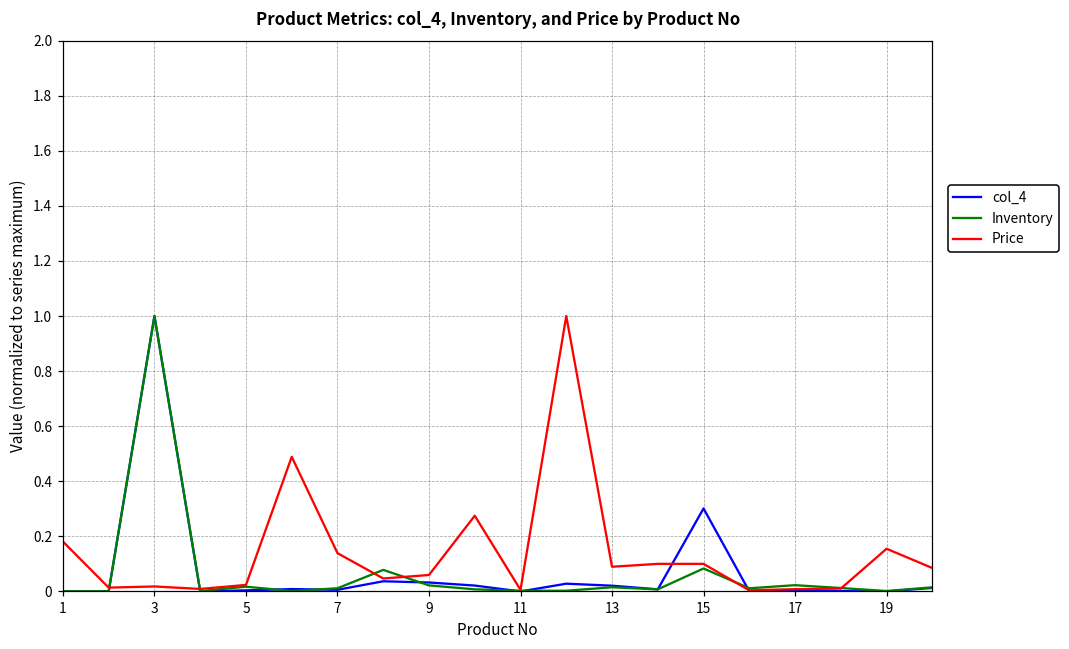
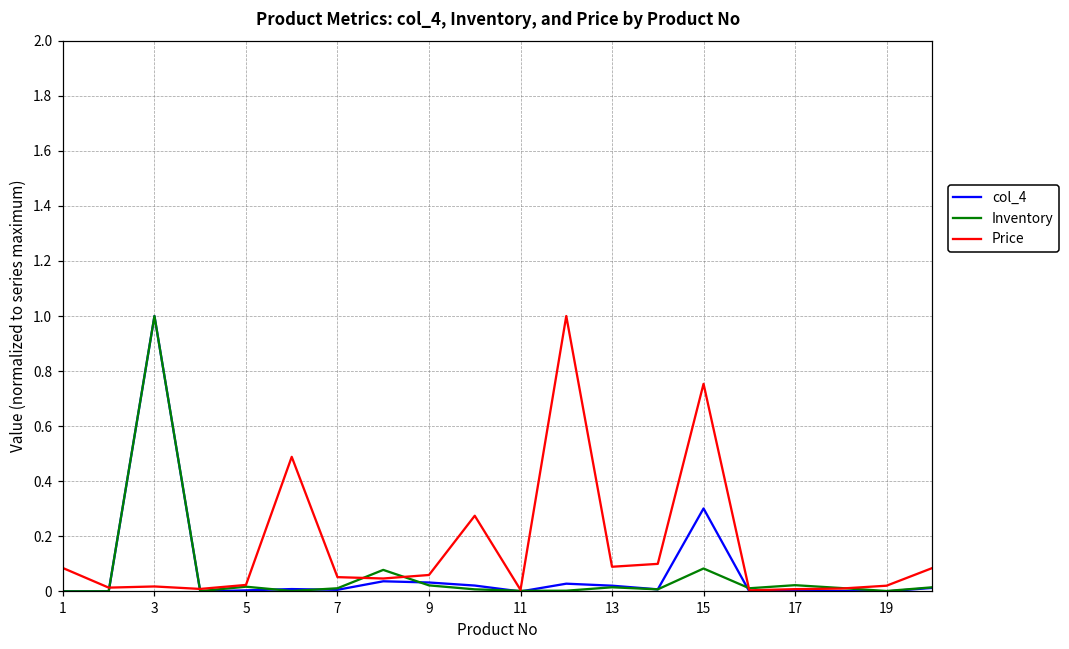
Price, 1: 0.18 -> 0.09
Price, 7: 0.14 -> 0.05
Price, 15: 0.10 -> 0.75
Price, 19: 0.16 -> 0.02
